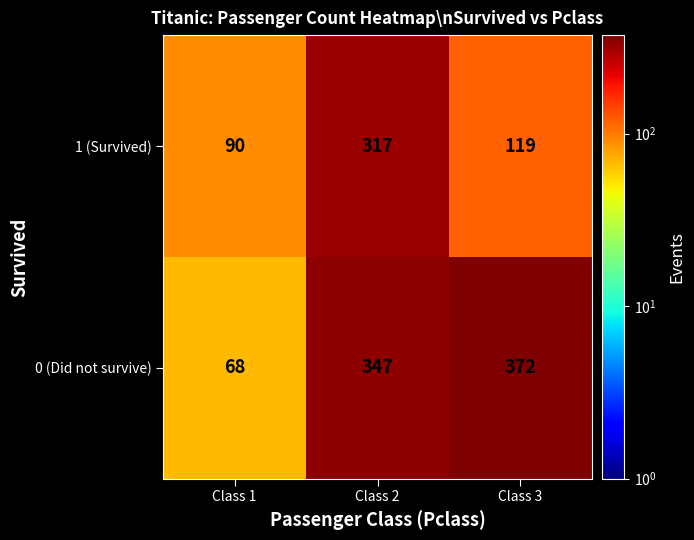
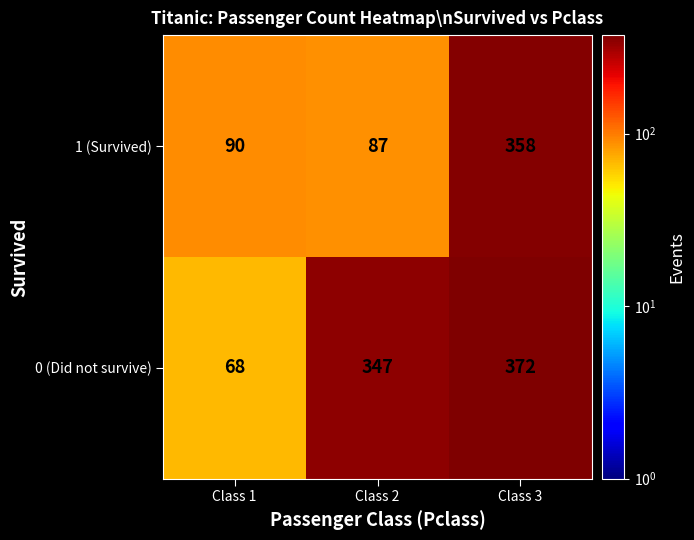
1 (Survived), Class 2: 317 -> 87
1 (Survived), Class 3: 119 -> 358
